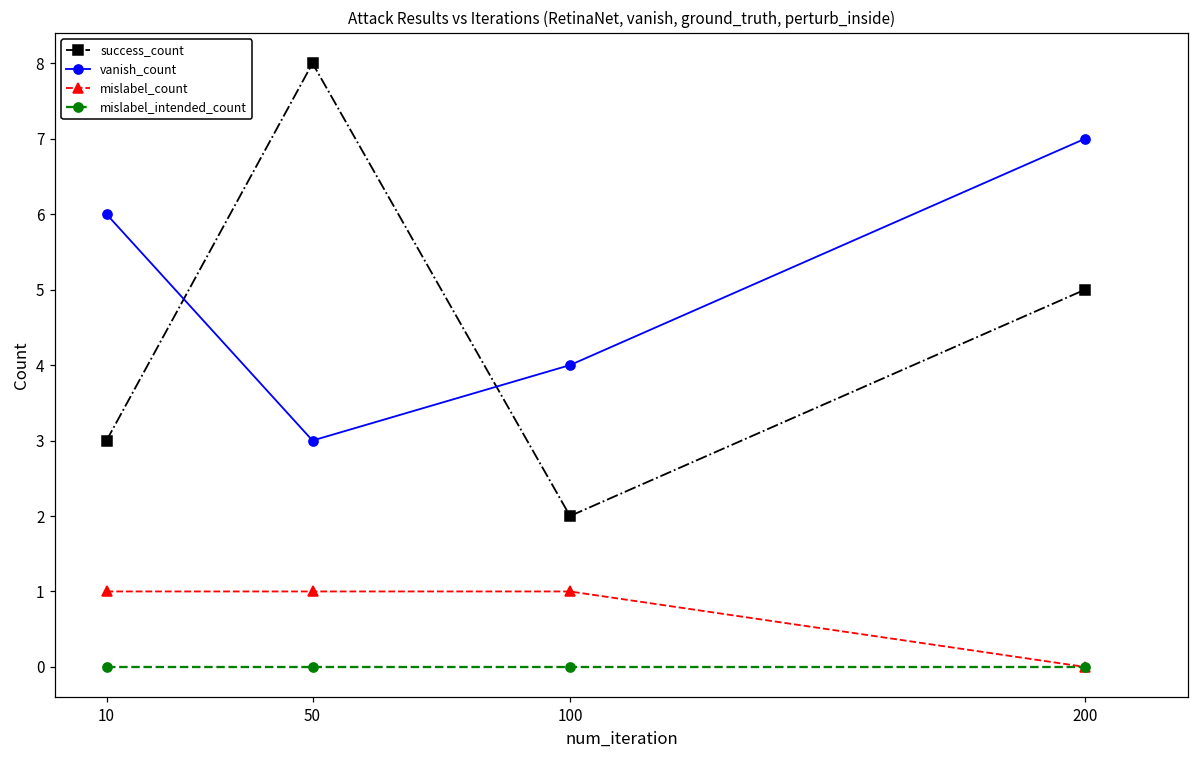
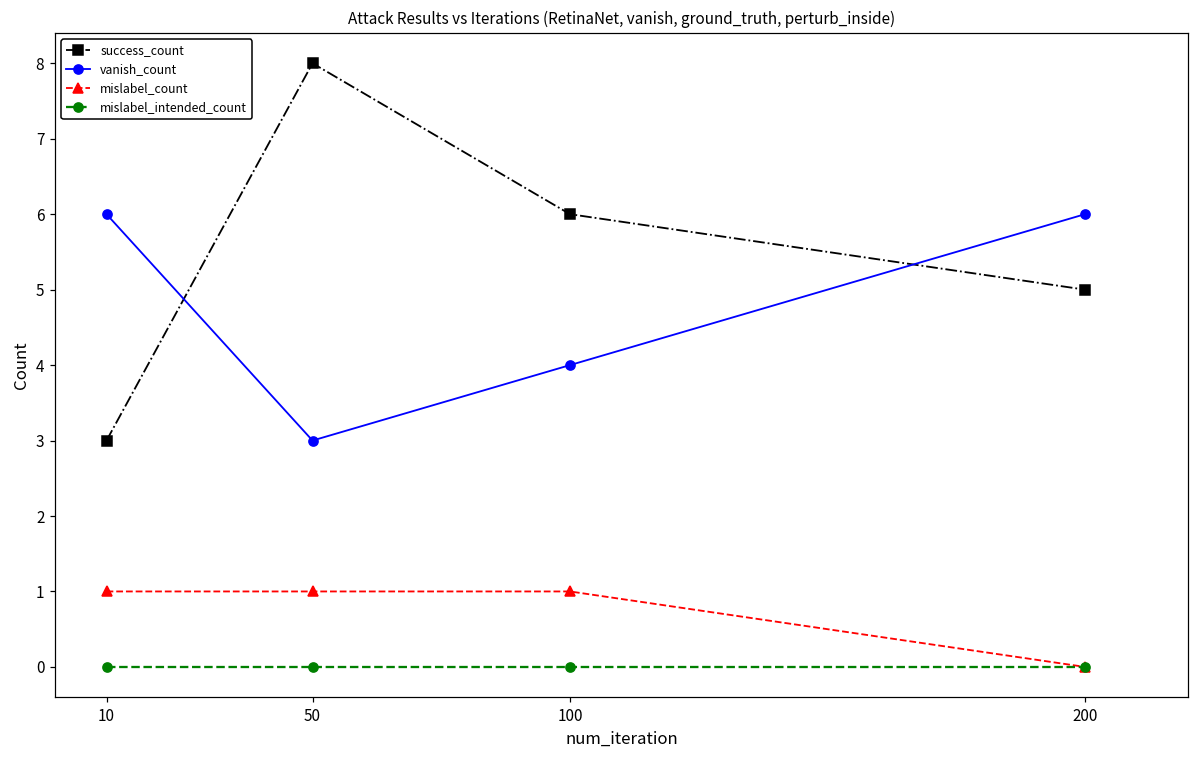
success_count, 100: 2 -> 6
vanish_count, 200: 7 -> 6
